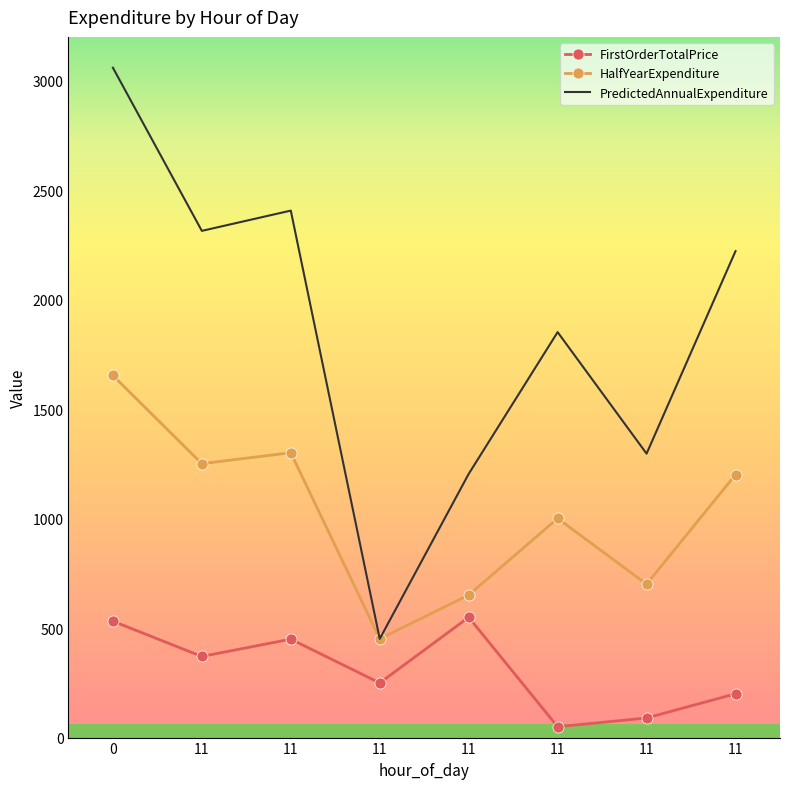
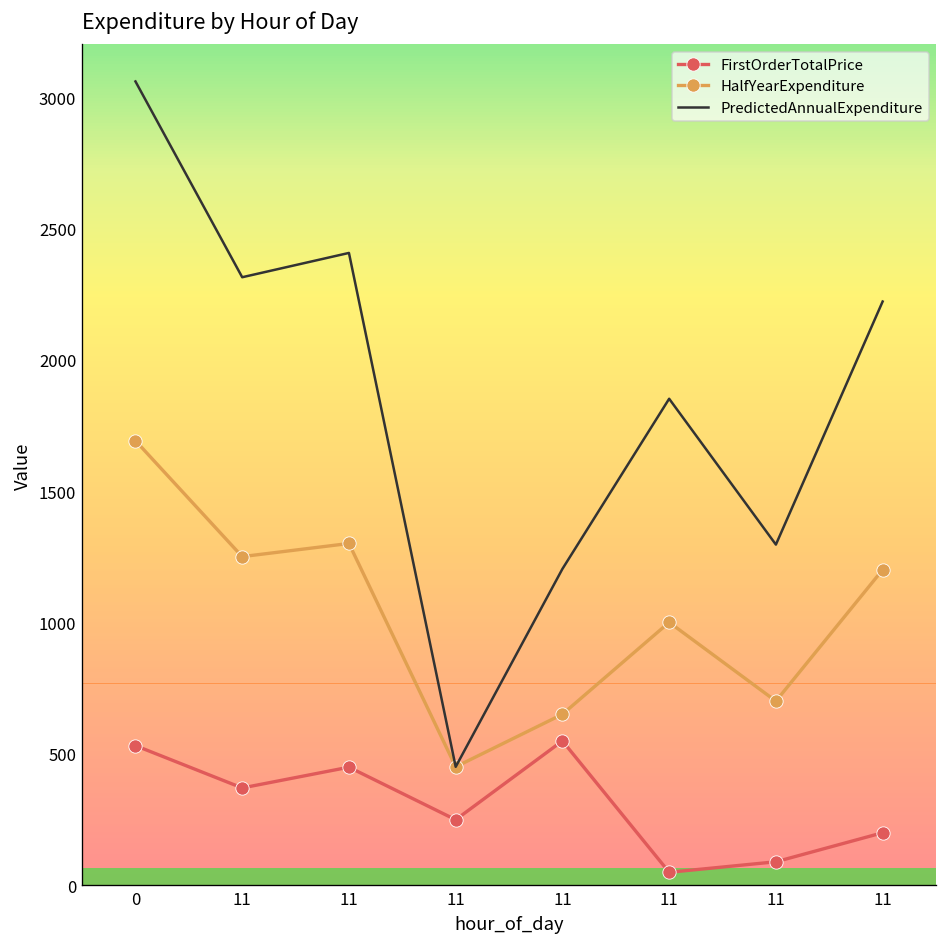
HalfYearExpenditure, 0: 1650 -> 1690
